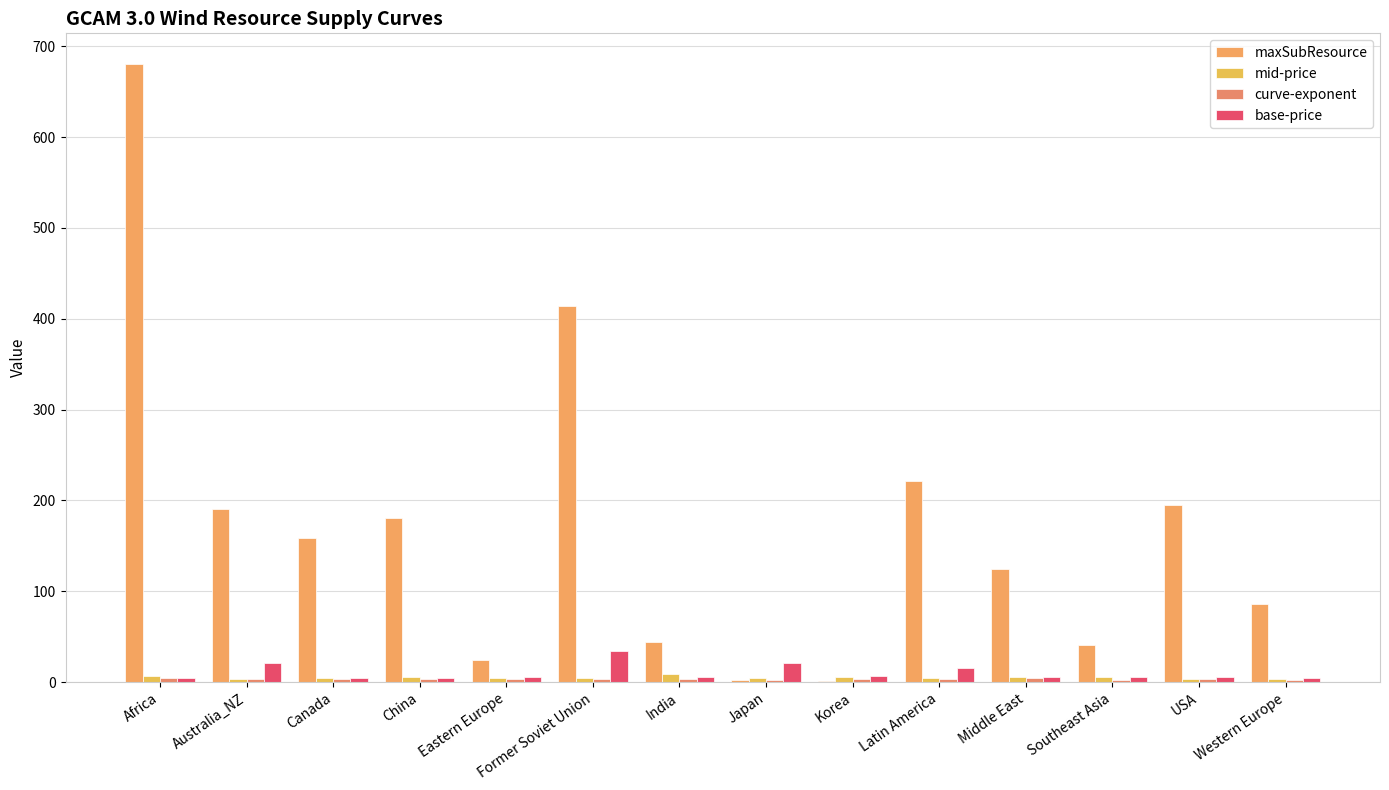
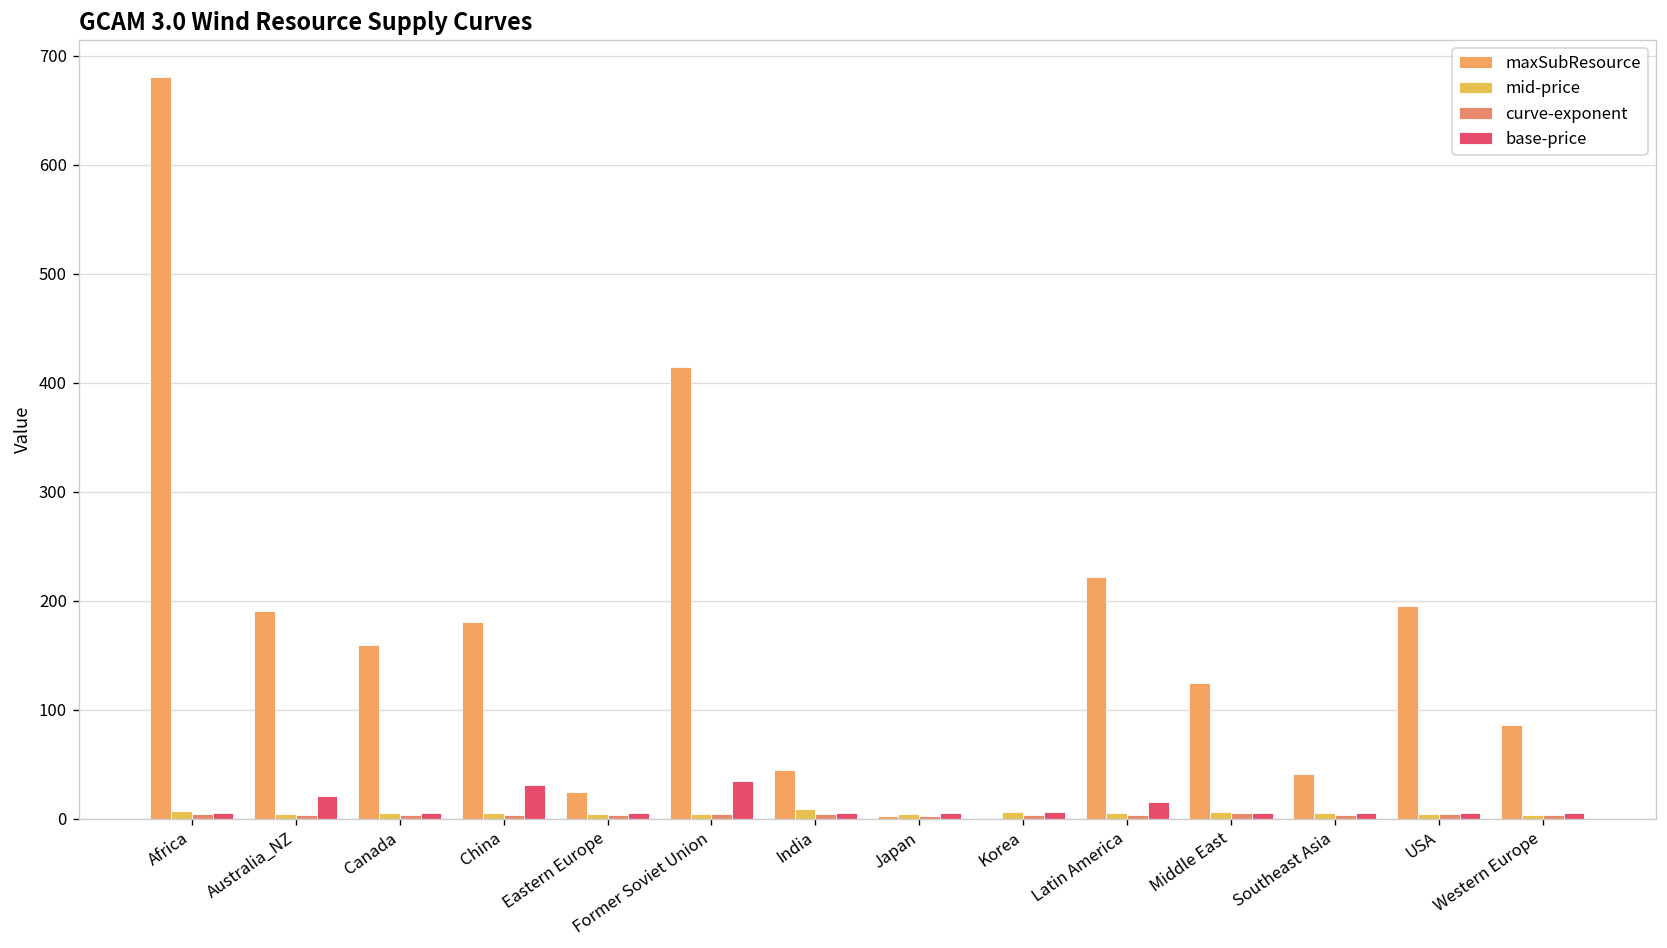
base-price, China: 10 -> 30
base-price, Japan: 20 -> 0
